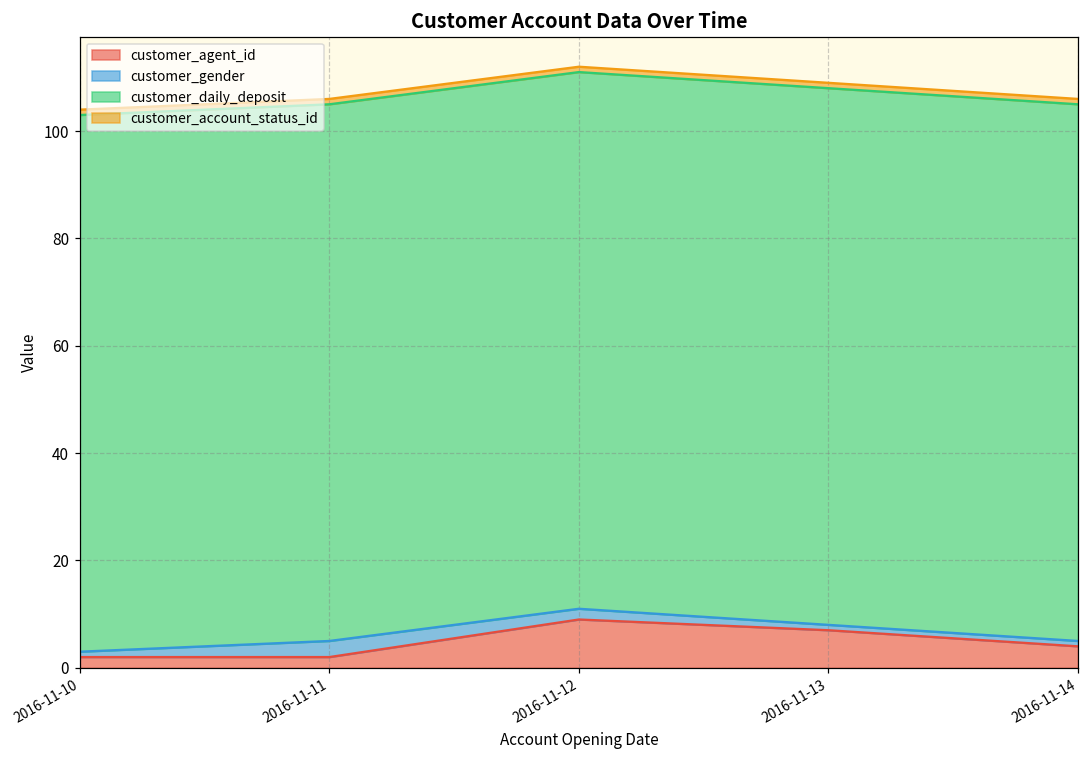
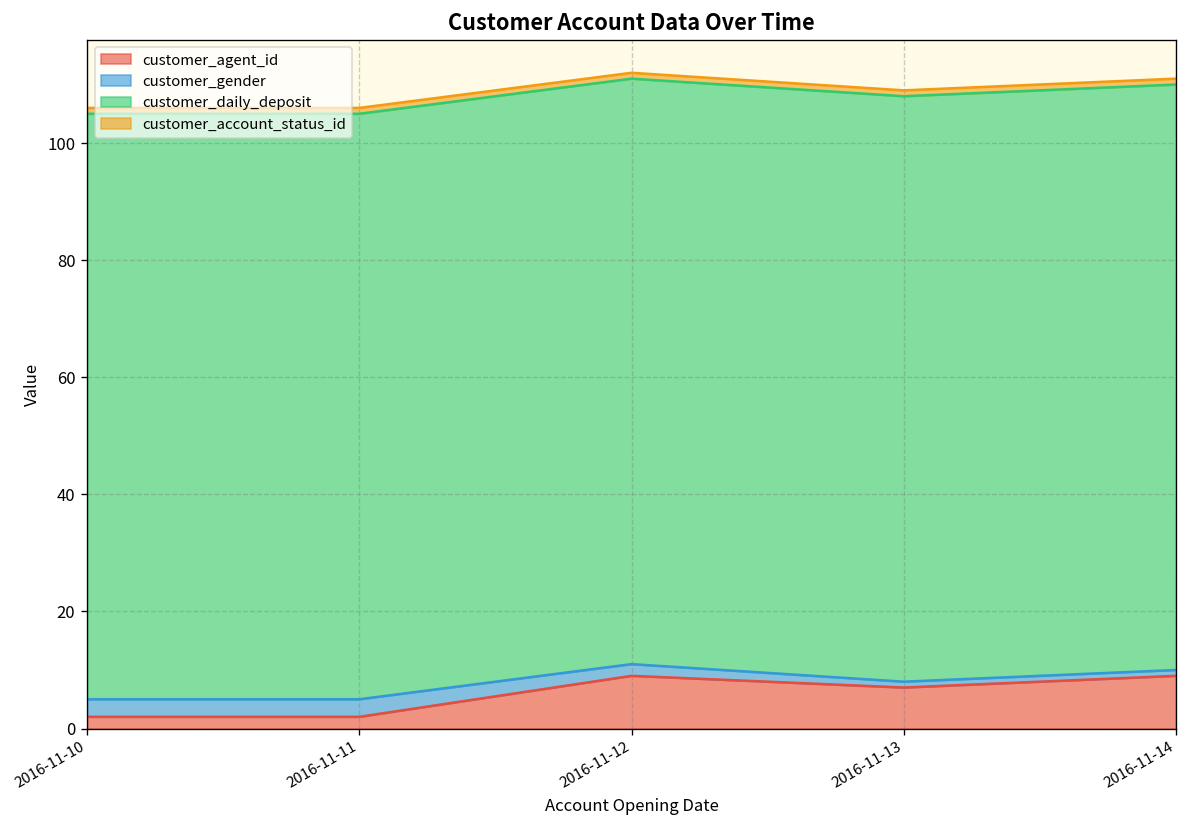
customer_gender, 2016-11-10: 1 -> 3
customer_agent_id, 2016-11-14: 4 -> 9
